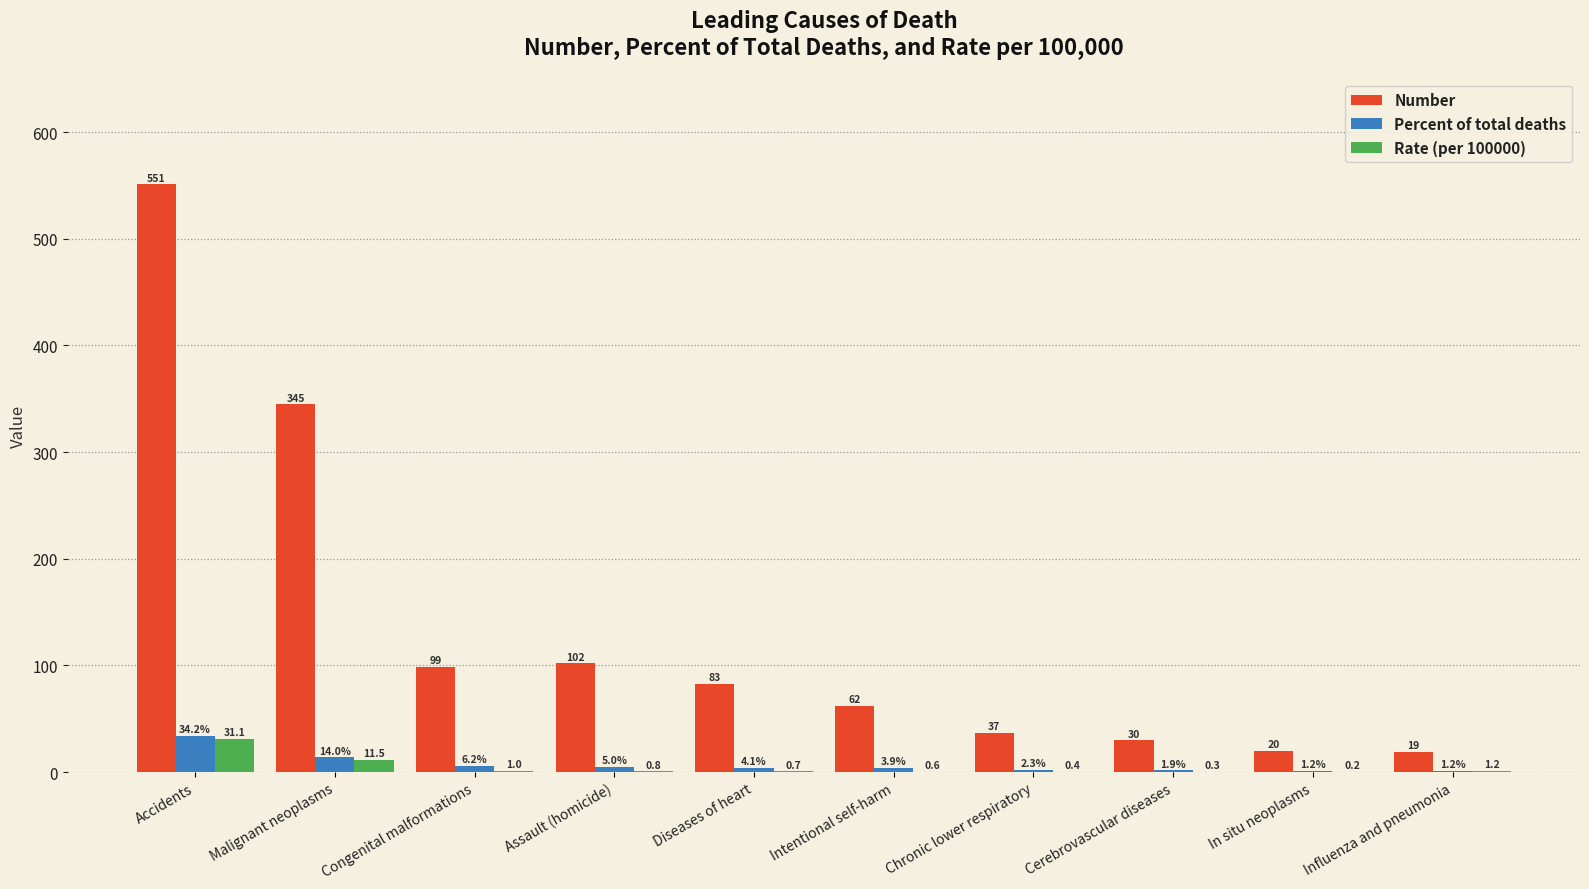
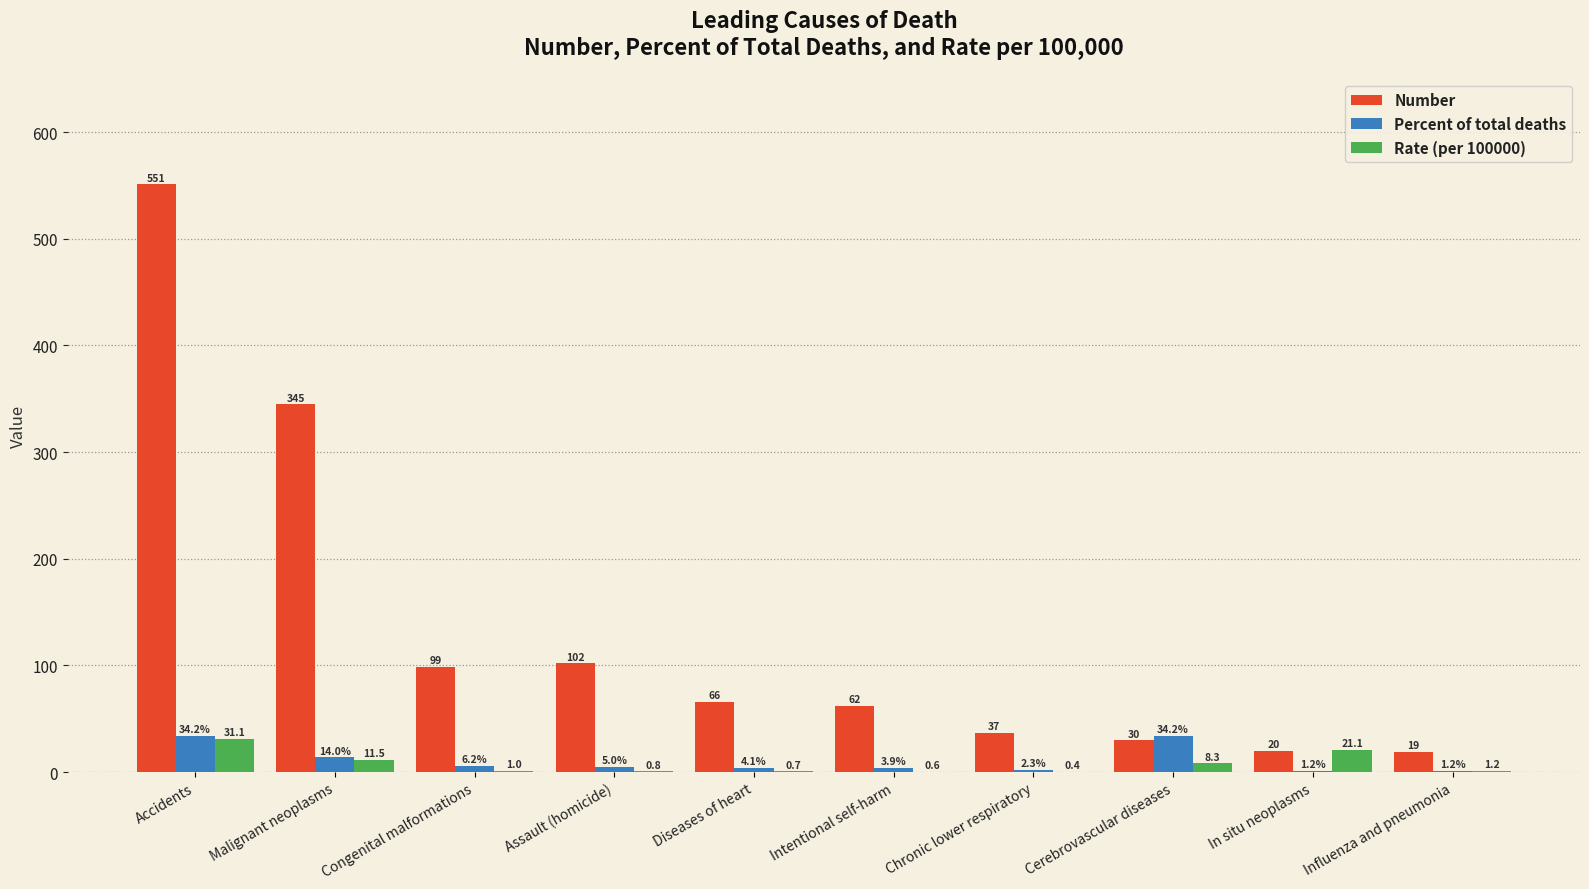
Number, Diseases of heart: 83 -> 66
Percent of total deaths, Cerebrovascular diseases: 1.9% -> 34.2%
Rate (per 100000), Cerebrovascular diseases: 0.3 -> 8.3
Rate (per 100000), In situ neoplasms: 0.2 -> 21.1
